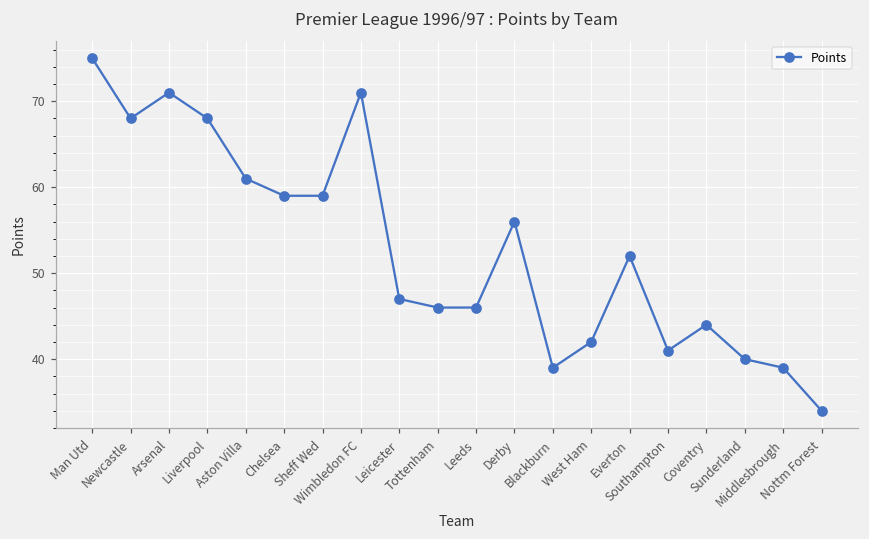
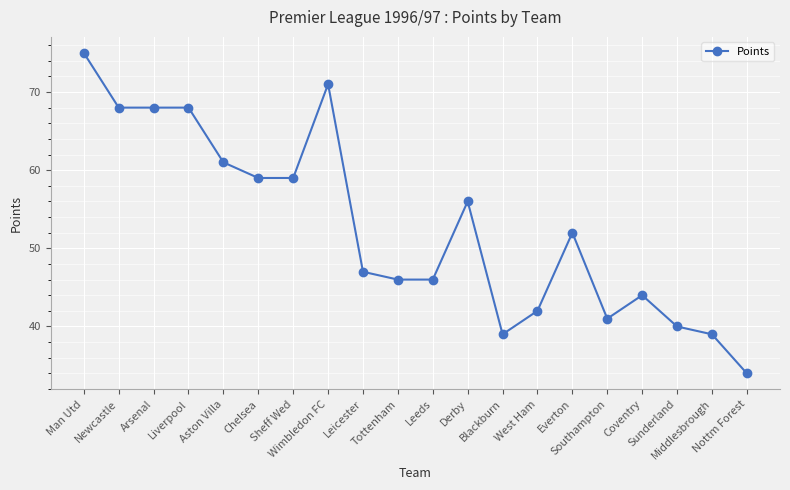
Arsenal: 71 -> 68
